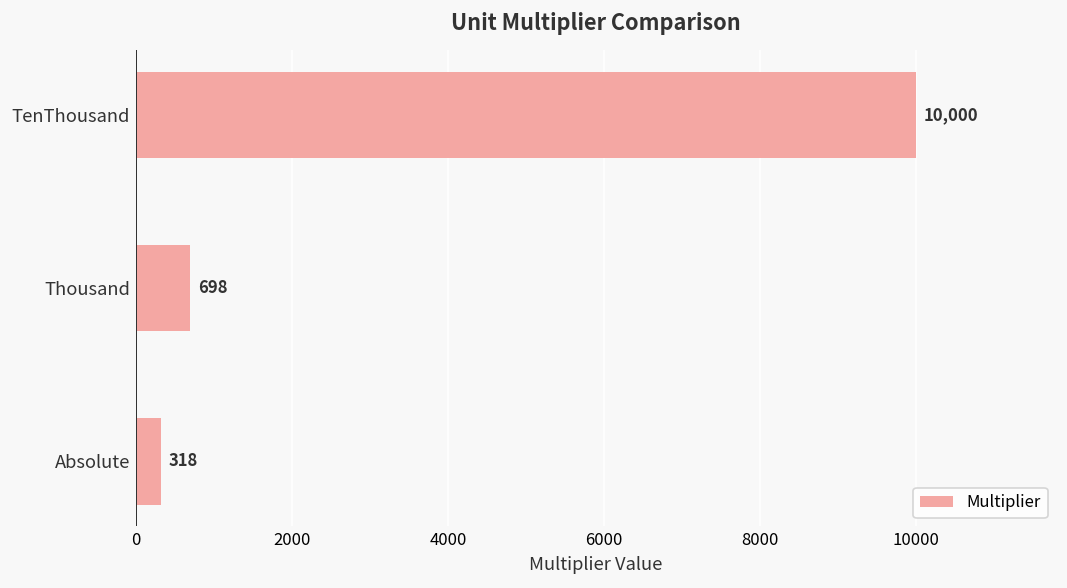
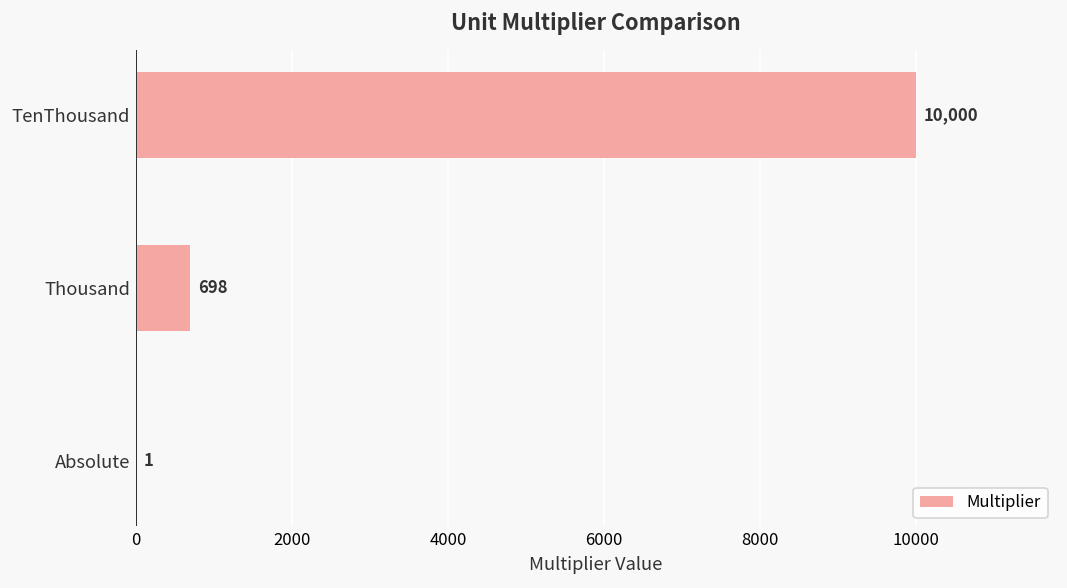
Absolute: 318 -> 1
